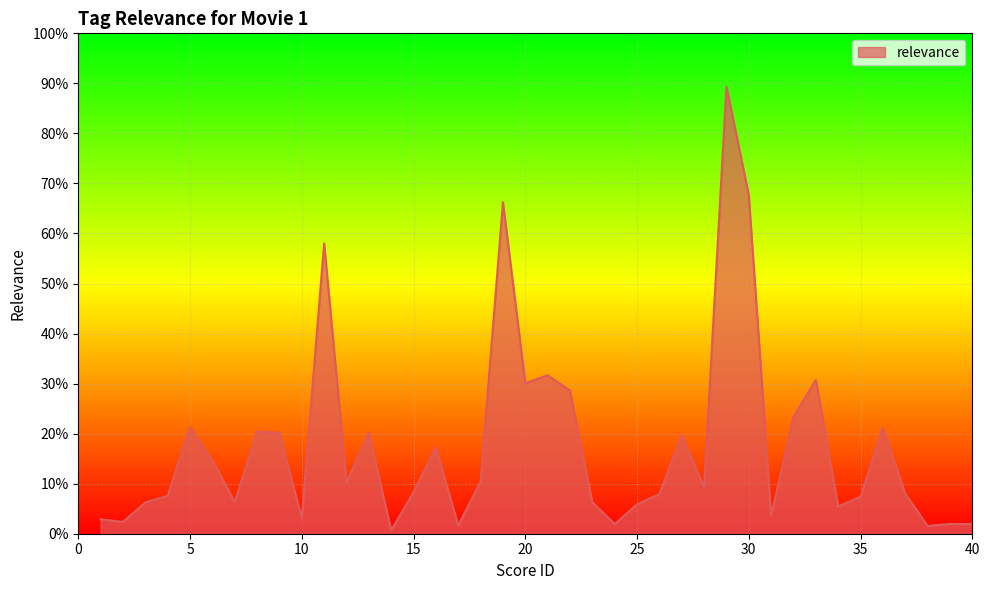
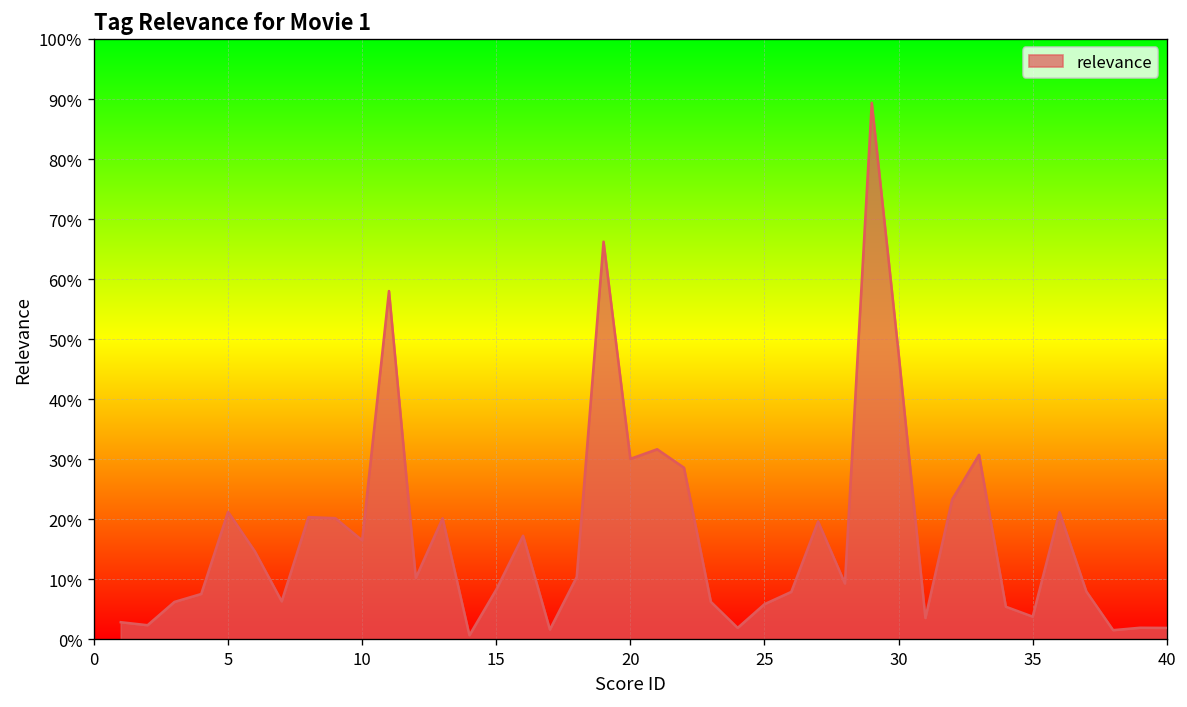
10: 3% -> 17%
30: 68% -> 48%
35: 7% -> 4%
